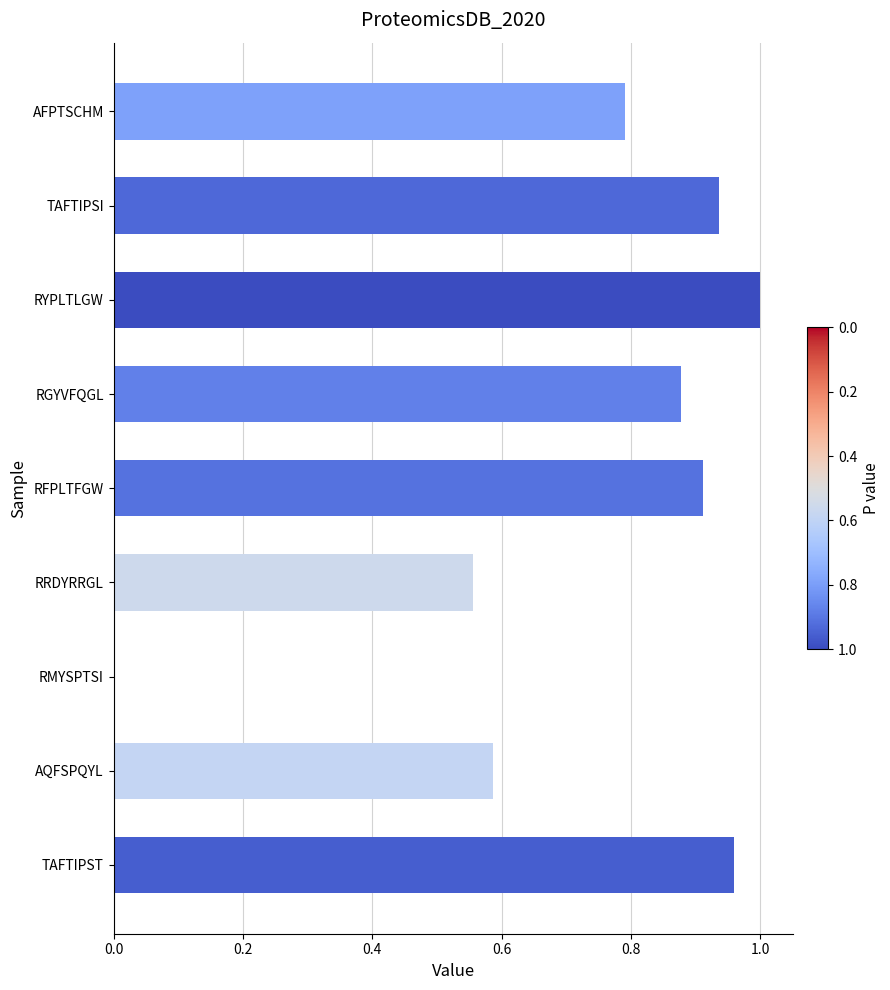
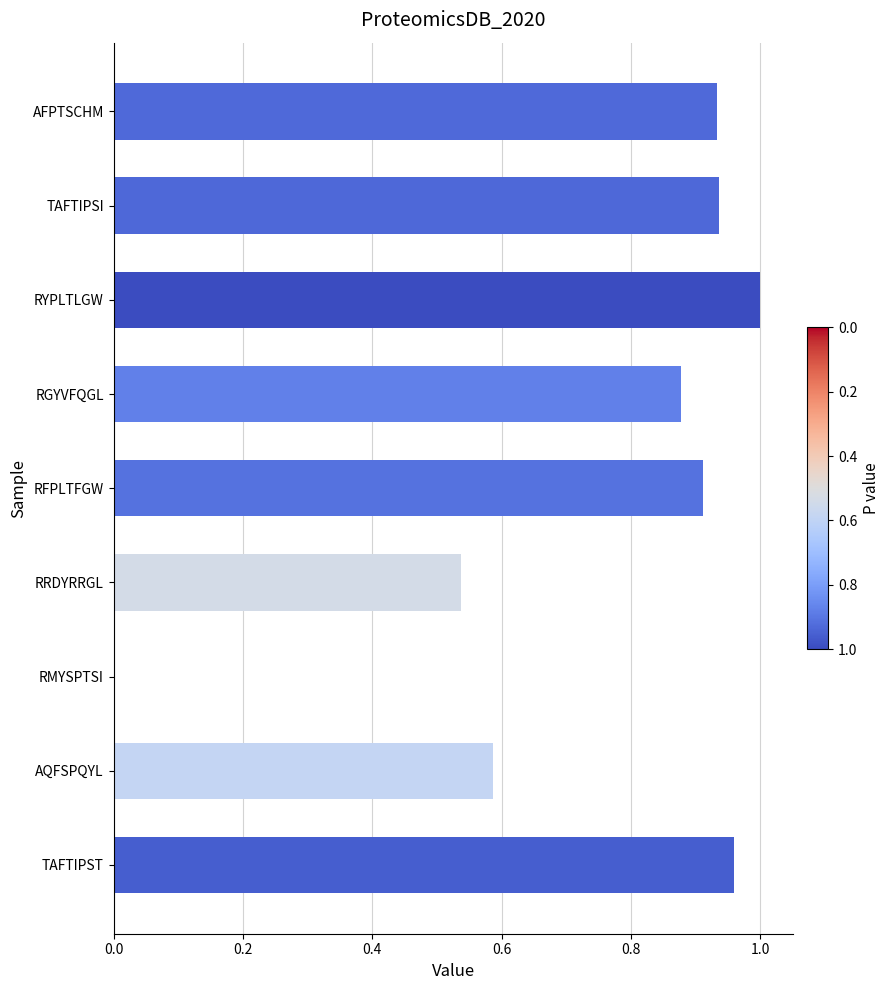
AFPTSCHM: 0.79 -> 0.93
RRDYRRGL: 0.56 -> 0.54
